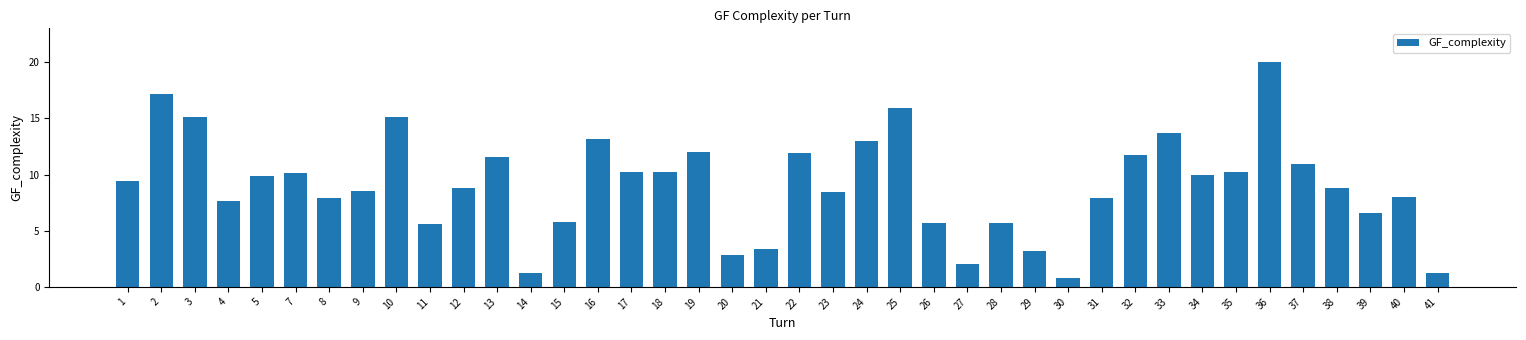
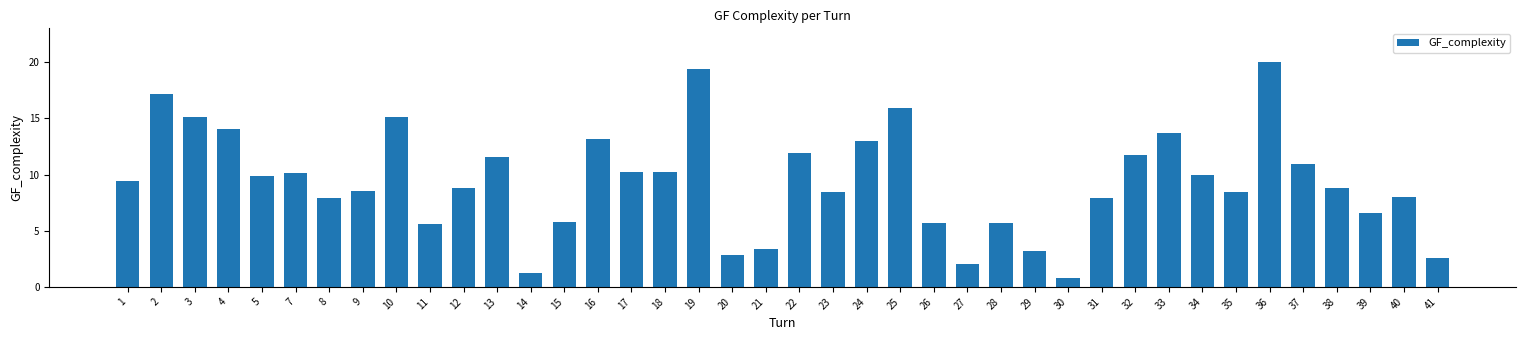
4: 7.6 -> 14.1
19: 12.0 -> 19.4
35: 10.3 -> 8.5
41: 1.2 -> 2.6
